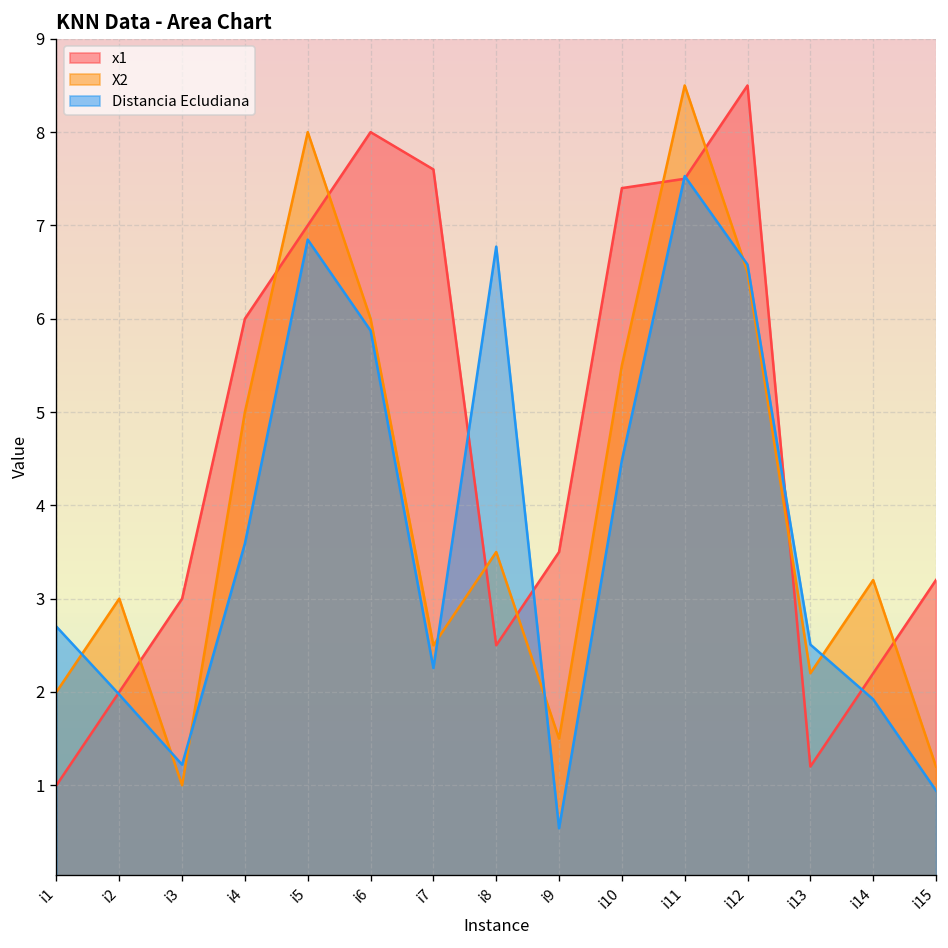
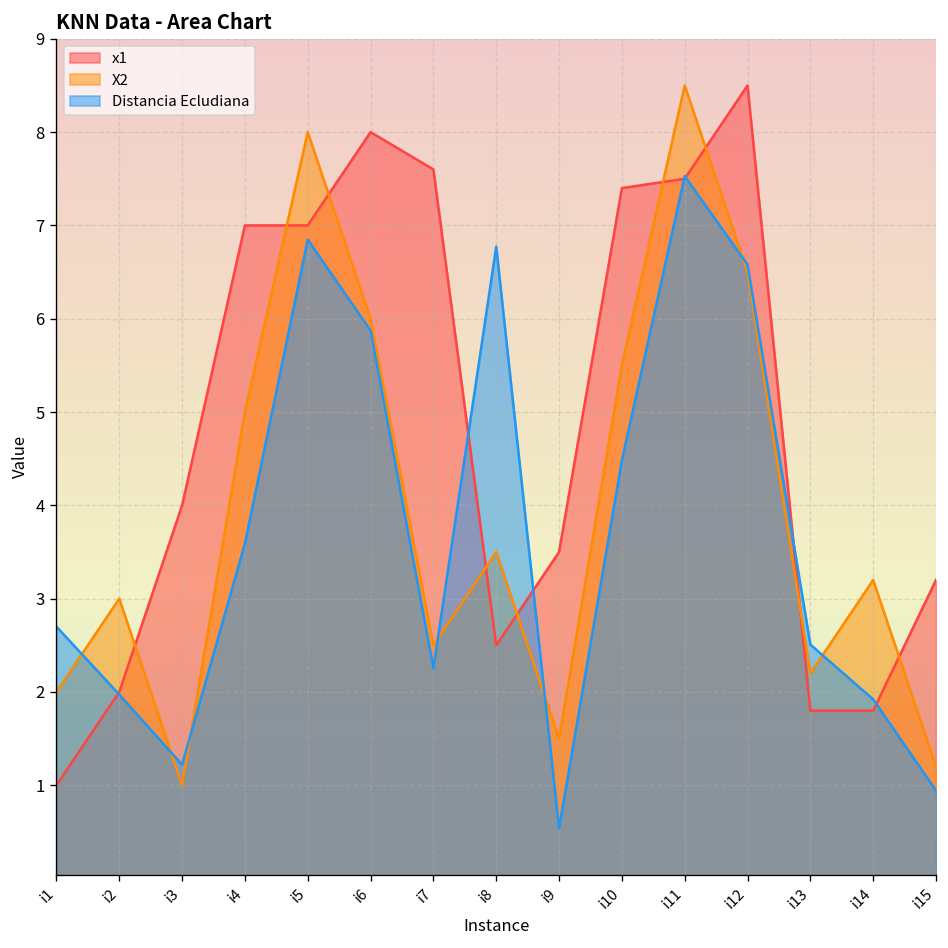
x1, i3: 3 -> 4
x1, i4: 6 -> 7
x1, i13: 1.2 -> 1.8
x1, i14: 2.2 -> 1.8
